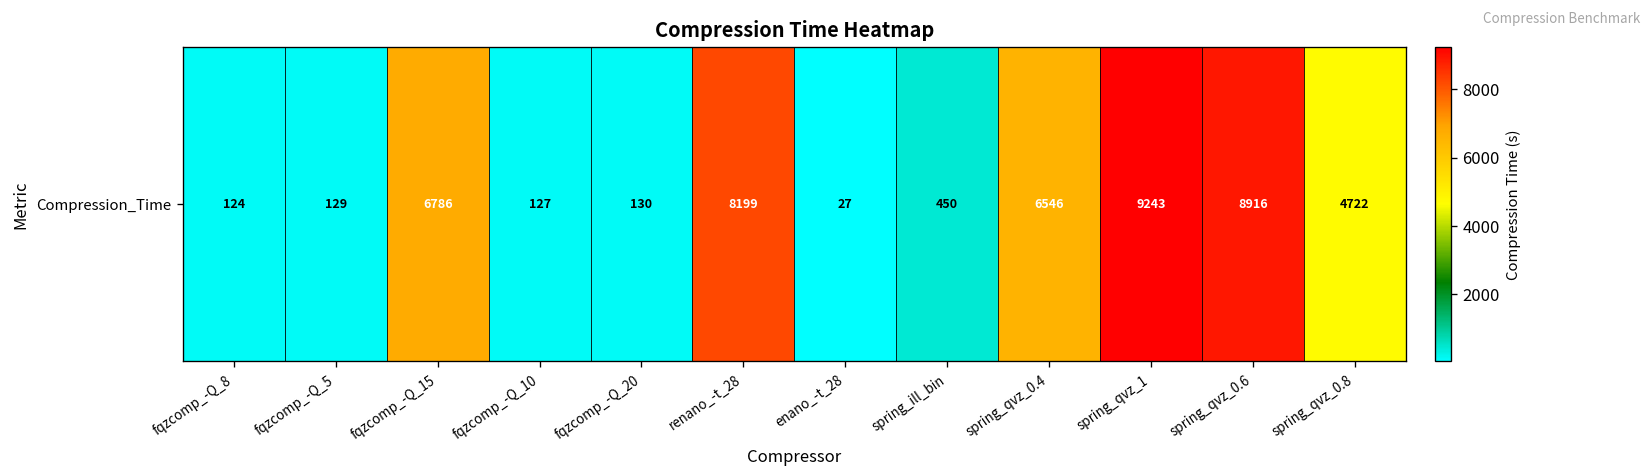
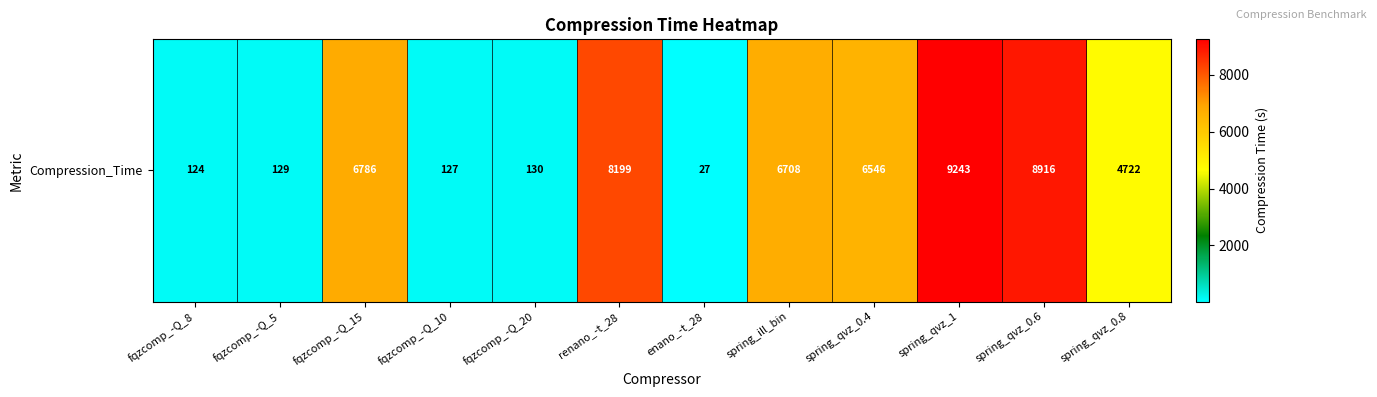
Compression_Time, spring_ill_bin: 450 -> 6708
